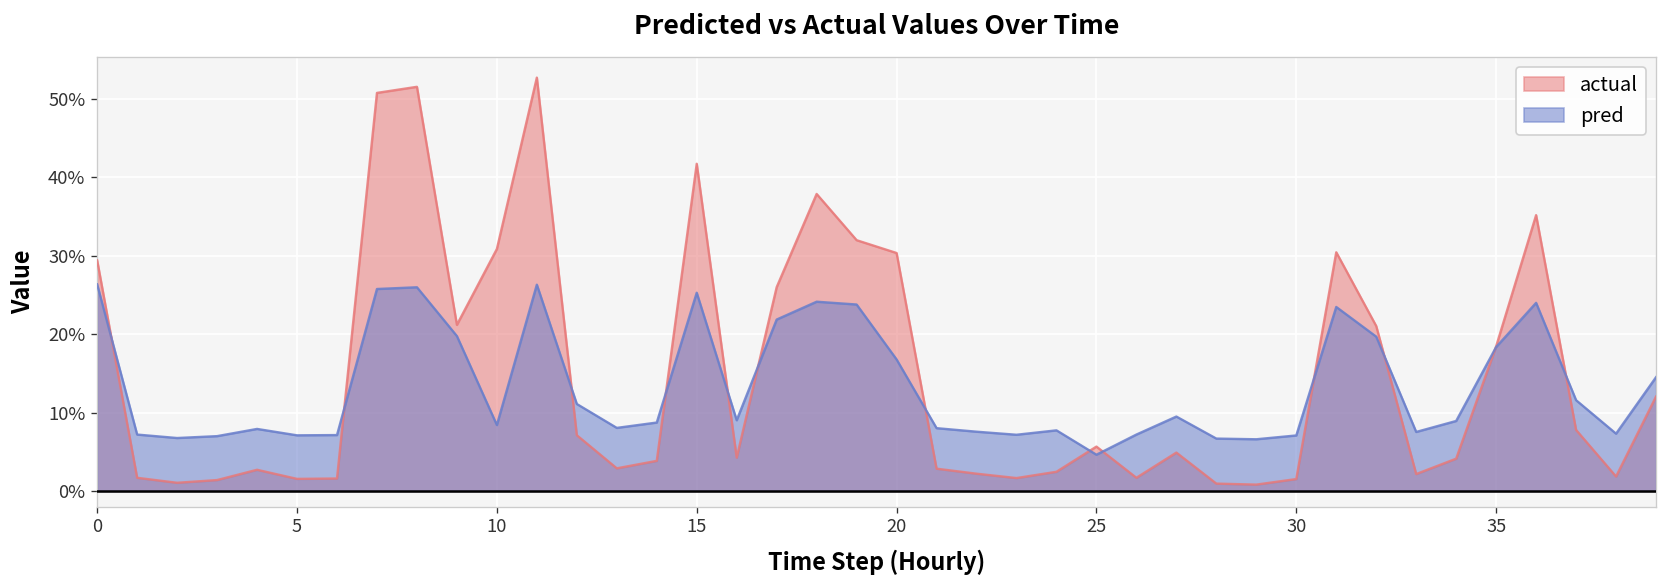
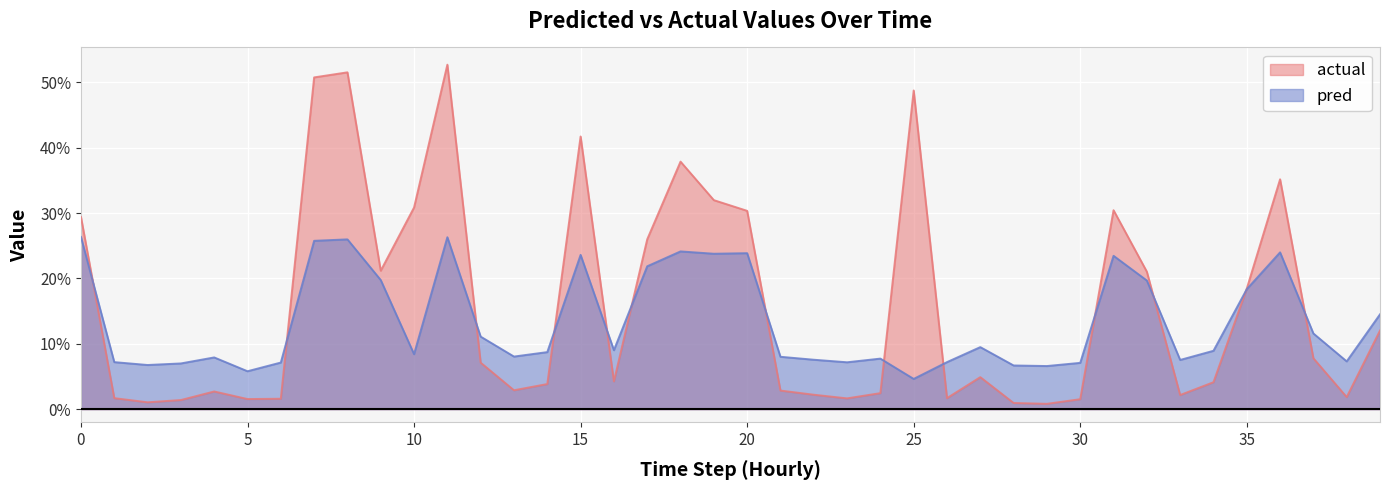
pred, 5: 7% -> 6%
pred, 15: 25% -> 24%
pred, 20: 17% -> 24%
actual, 25: 6% -> 49%
